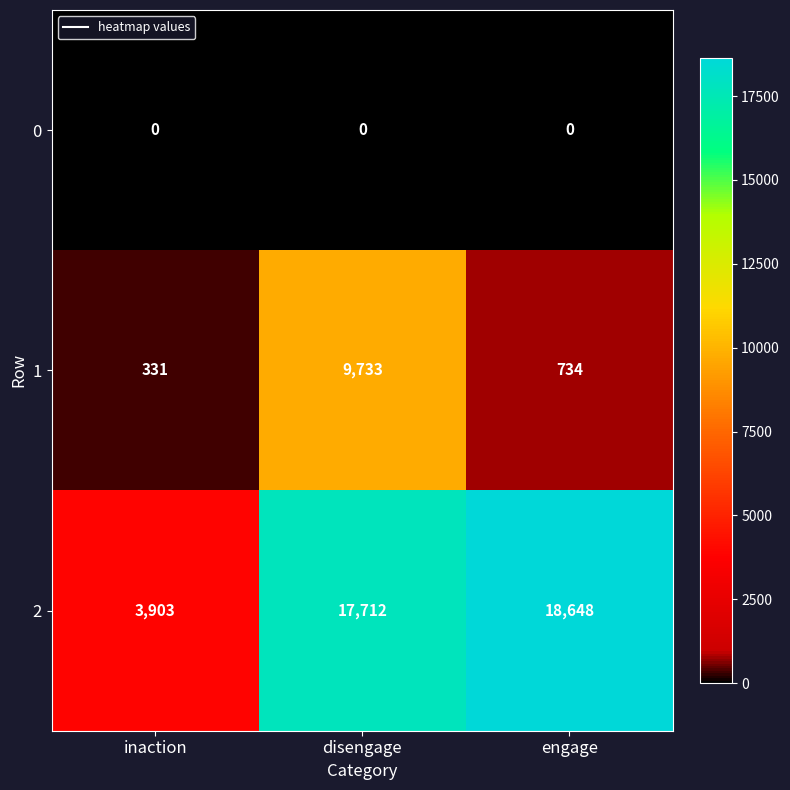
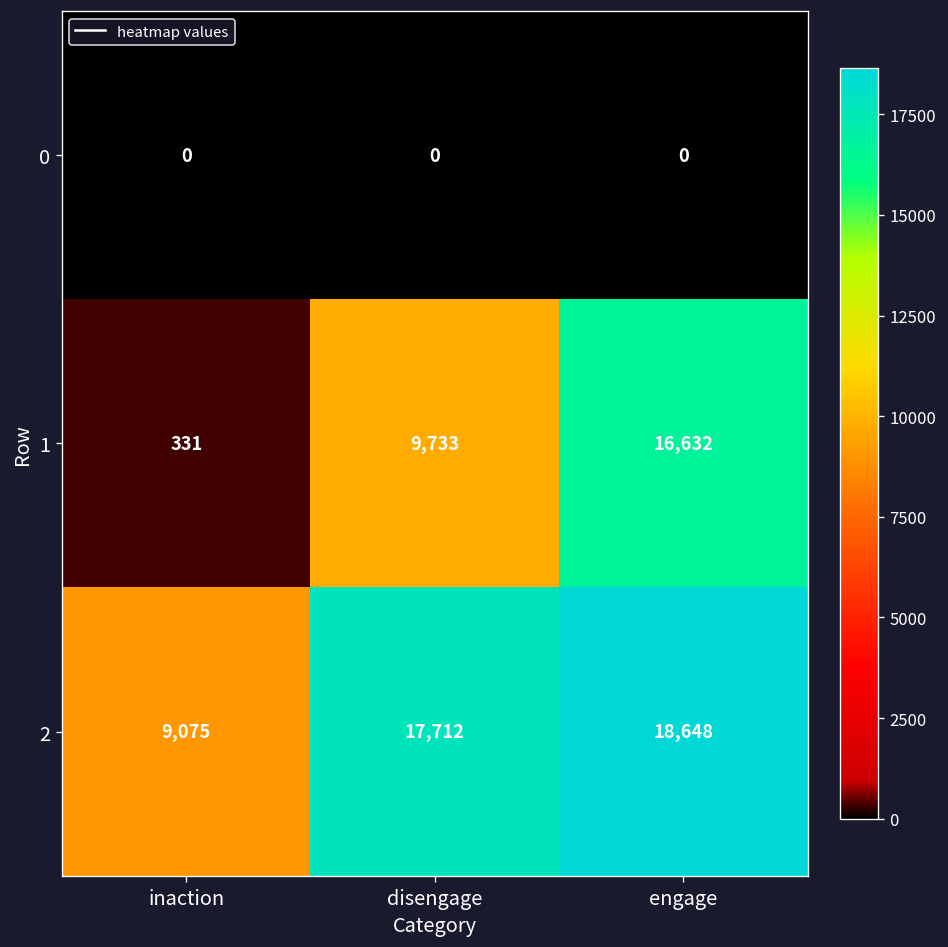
1, engage: 734 -> 16,632
2, inaction: 3,903 -> 9,075
